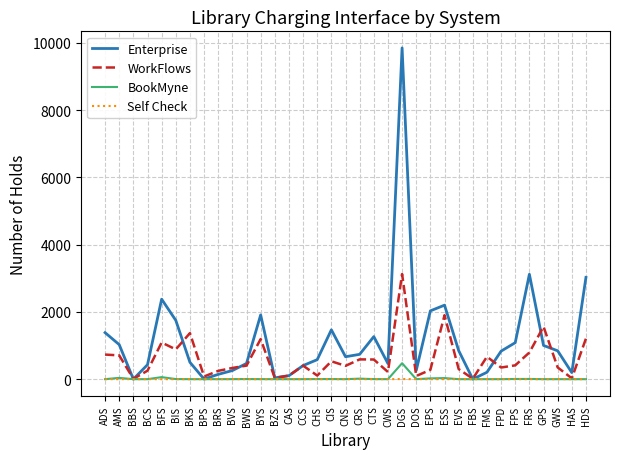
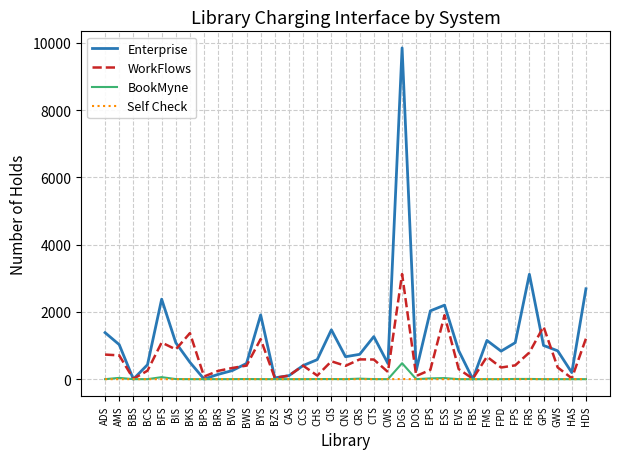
Enterprise, BIS: 1700 -> 1100
Enterprise, FMS: 200 -> 1200
Enterprise, HDS: 3000 -> 2700
